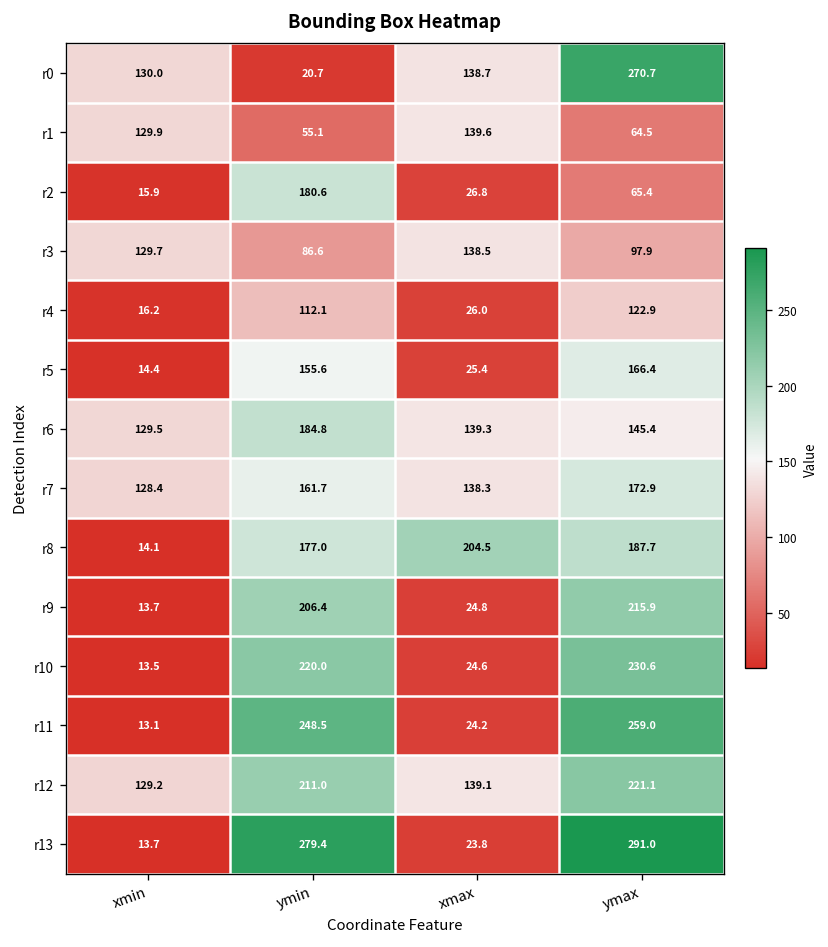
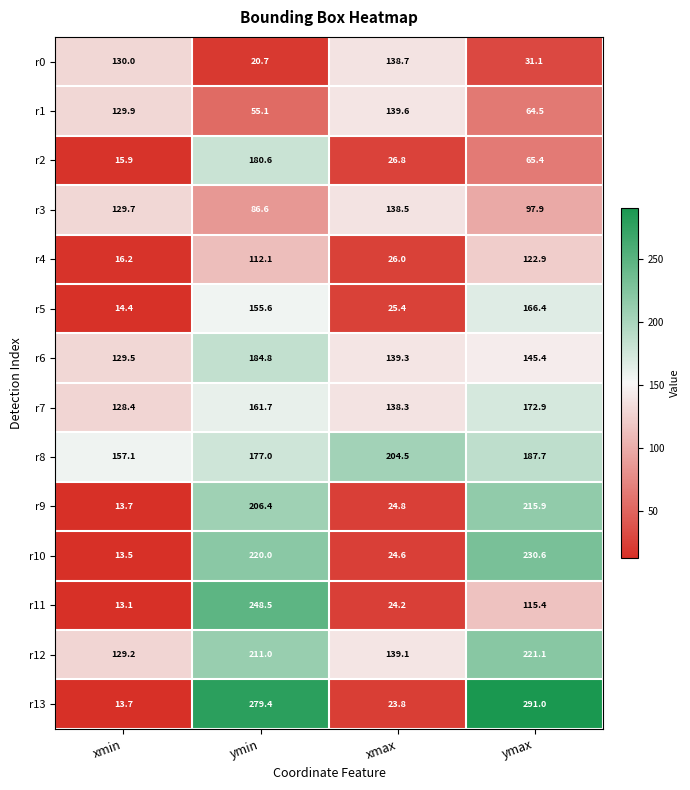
r0, ymax: 270.7 -> 31.1
r8, xmin: 14.1 -> 157.1
r11, ymax: 259.0 -> 115.4
